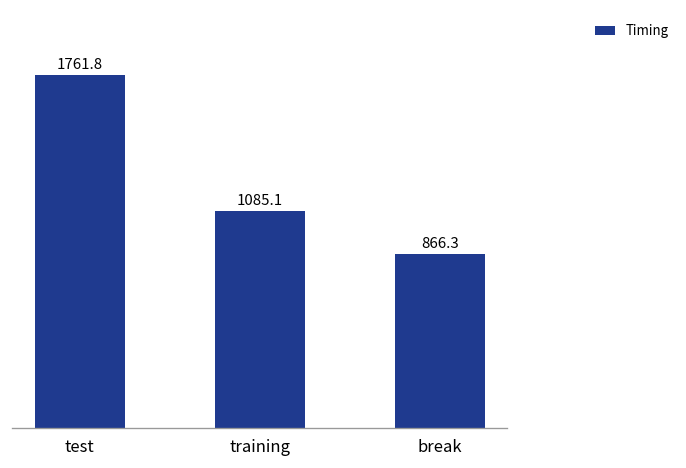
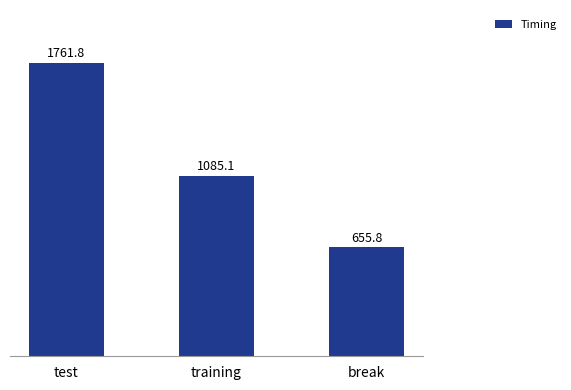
break: 866.3 -> 655.8
